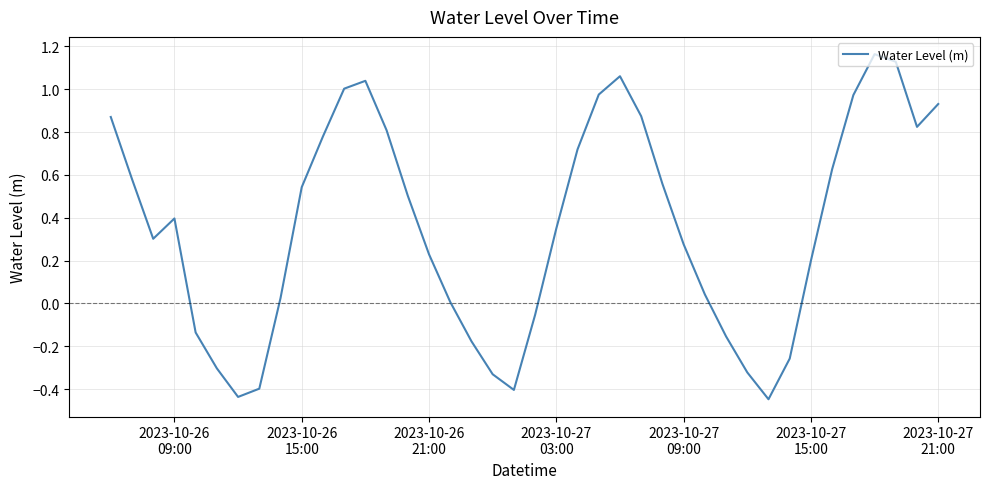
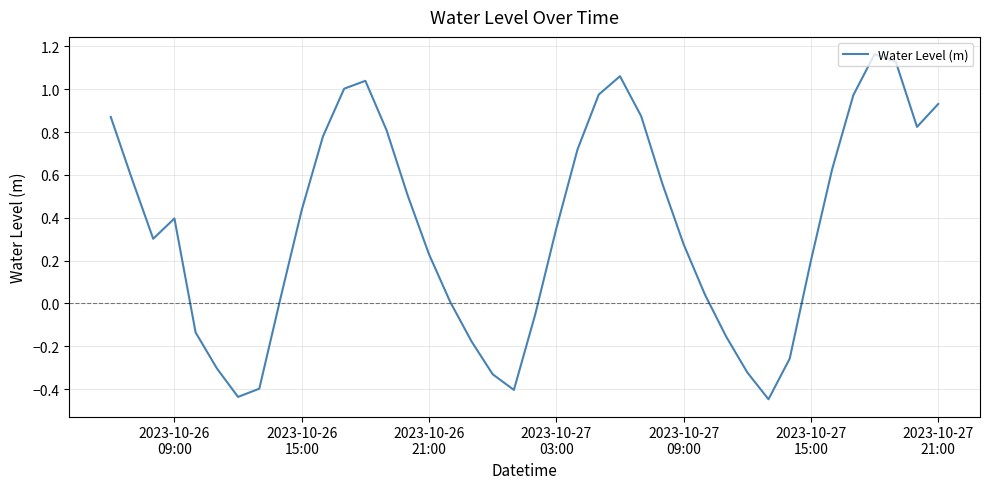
2023-10-26 15:00: 0.54 -> 0.44
